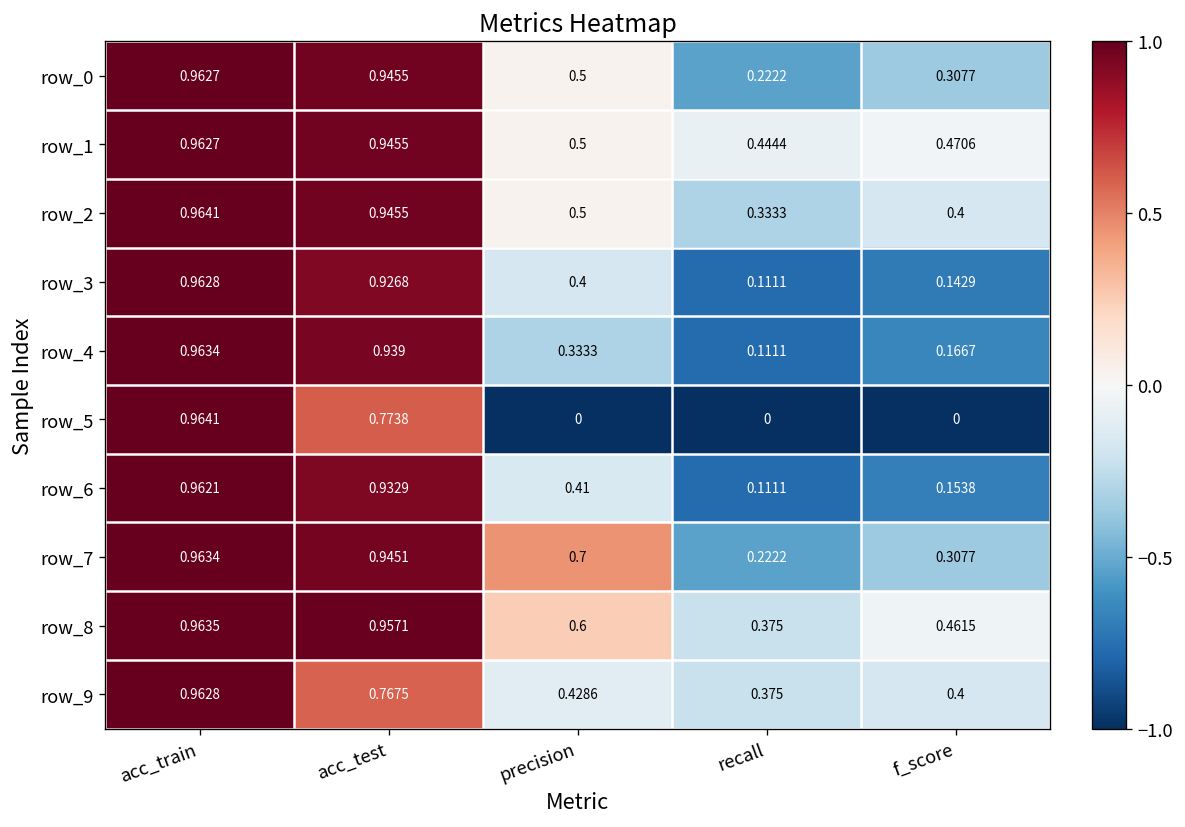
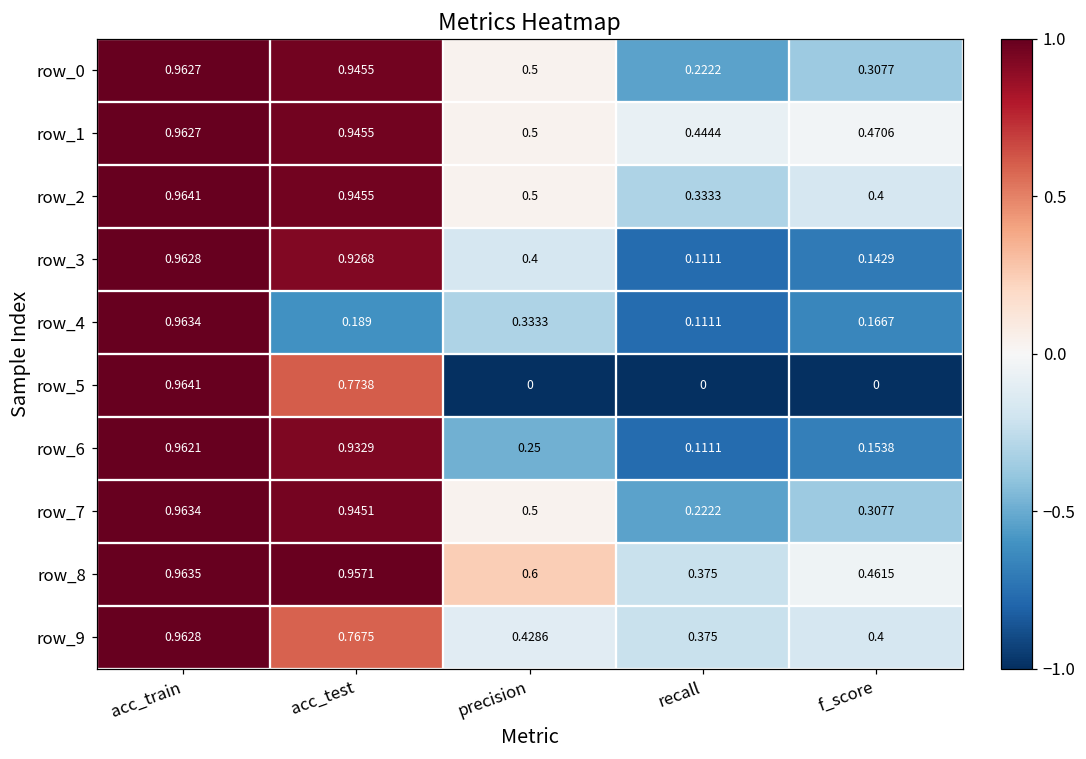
row_4, acc_test: 0.939 -> 0.189
row_6, precision: 0.41 -> 0.25
row_7, precision: 0.7 -> 0.5
